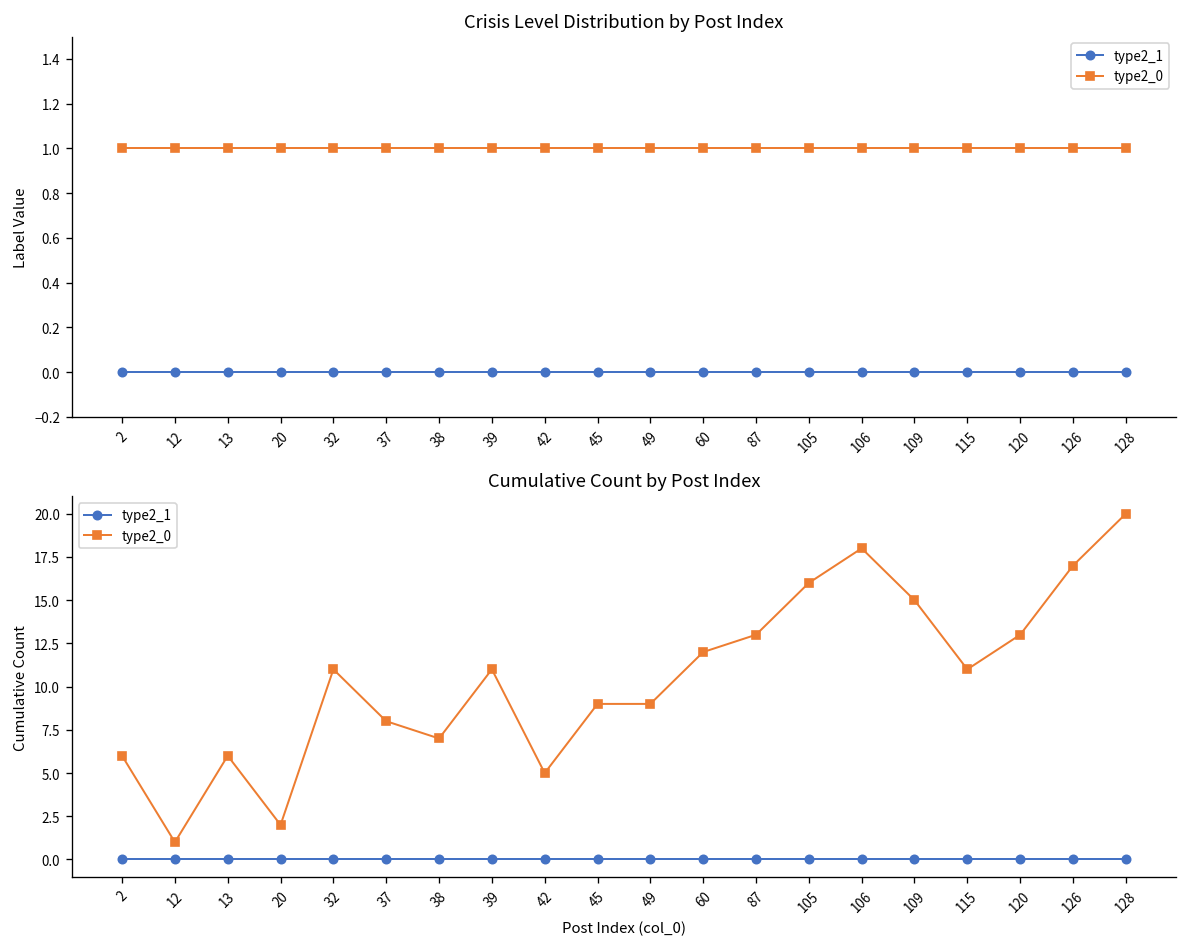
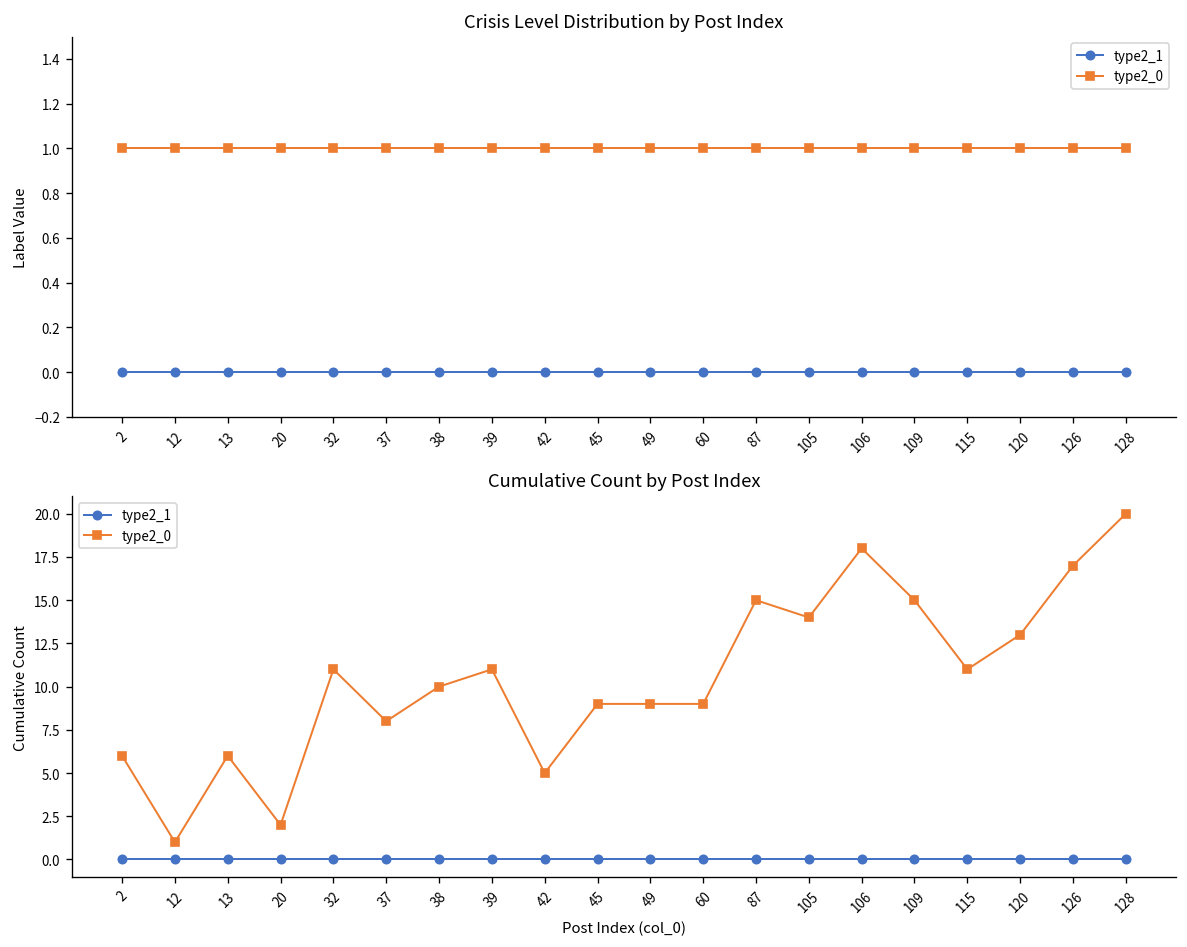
Cumulative Count by Post Index, type2_0, 38: 7 -> 10
Cumulative Count by Post Index, type2_0, 60: 12 -> 9
Cumulative Count by Post Index, type2_0, 87: 13 -> 15
Cumulative Count by Post Index, type2_0, 105: 16 -> 14
